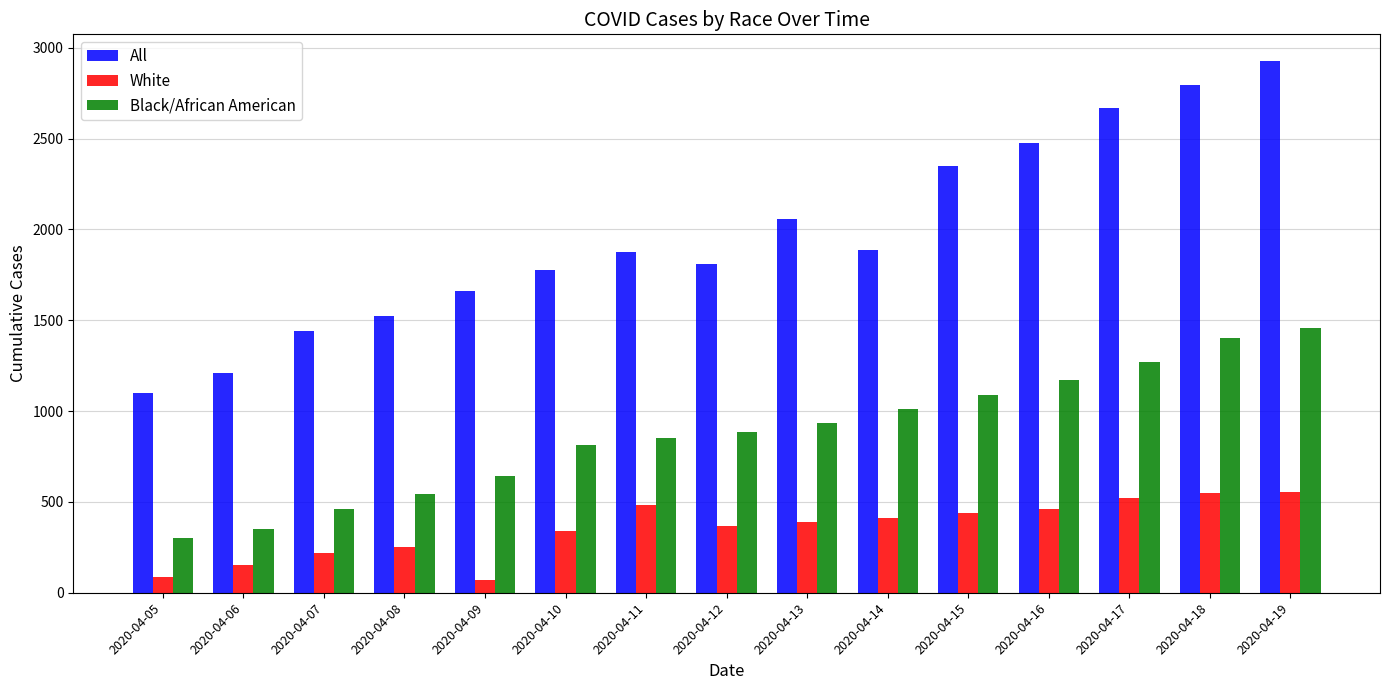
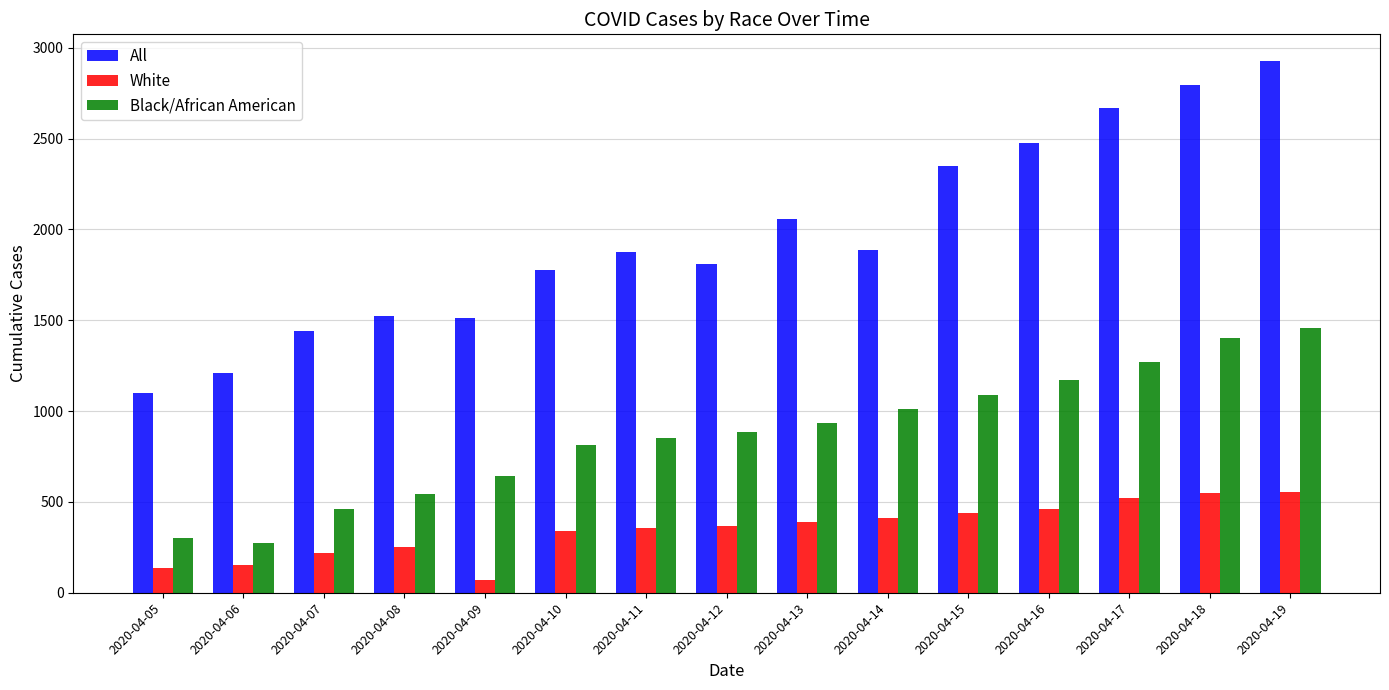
White, 2020-04-05: 90 -> 140
Black/African American, 2020-04-06: 350 -> 270
All, 2020-04-09: 1660 -> 1510
White, 2020-04-11: 490 -> 350
